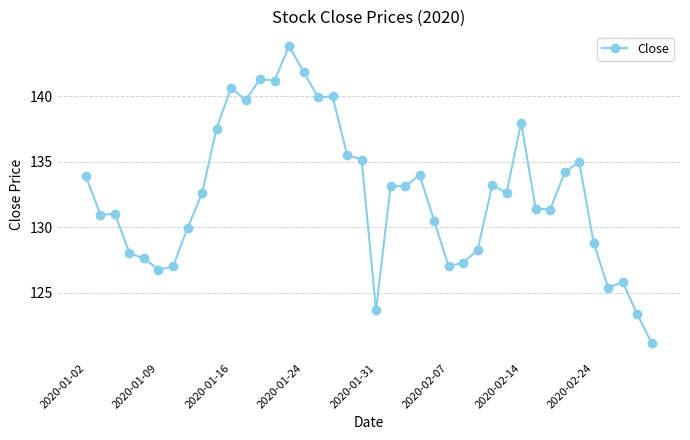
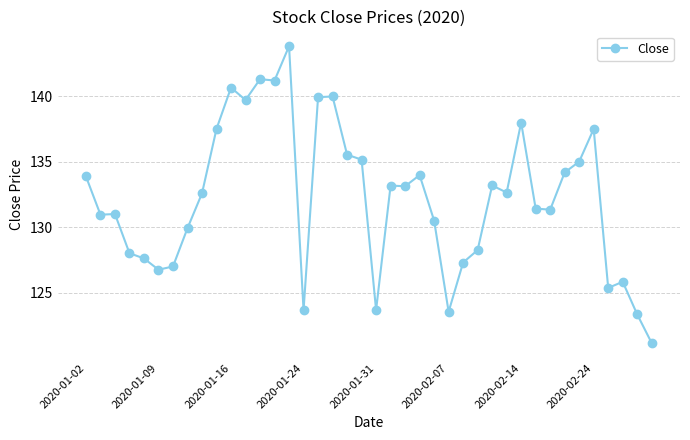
2020-01-24: 141.9 -> 123.7
2020-02-07: 127.0 -> 123.5
2020-02-24: 128.8 -> 137.5
